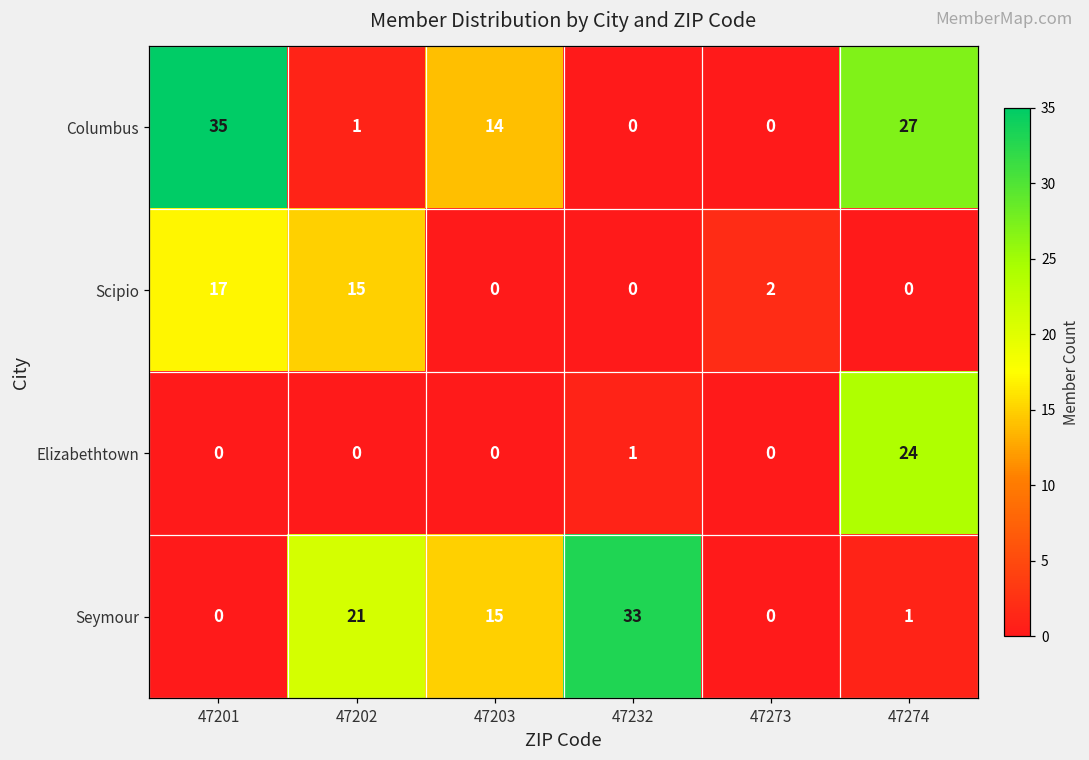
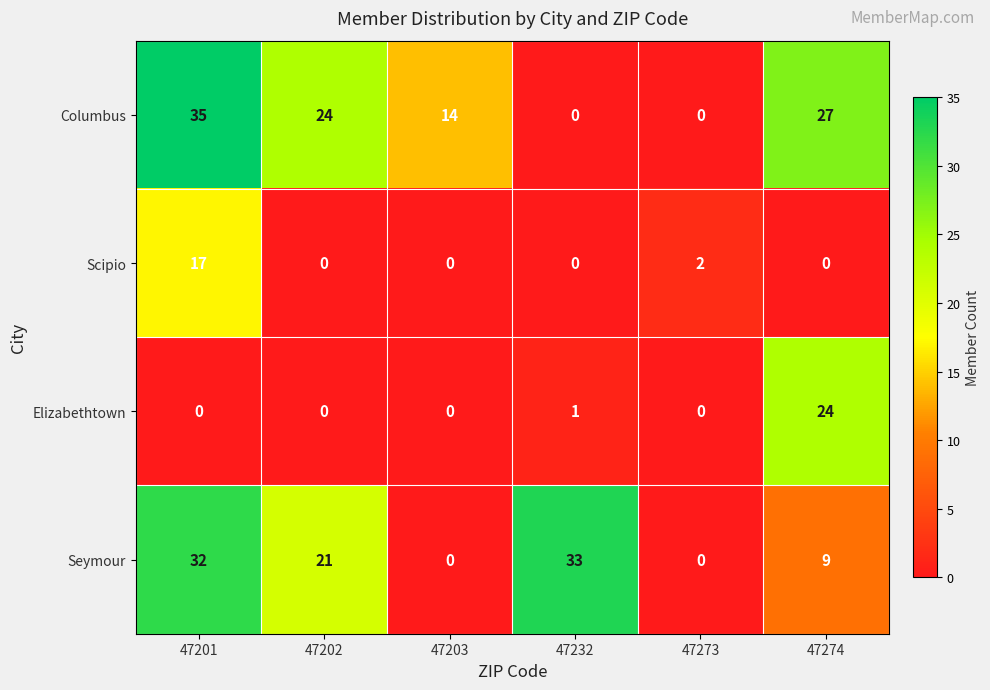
Columbus, 47202: 1 -> 24
Scipio, 47202: 15 -> 0
Seymour, 47201: 0 -> 32
Seymour, 47203: 15 -> 0
Seymour, 47274: 1 -> 9
